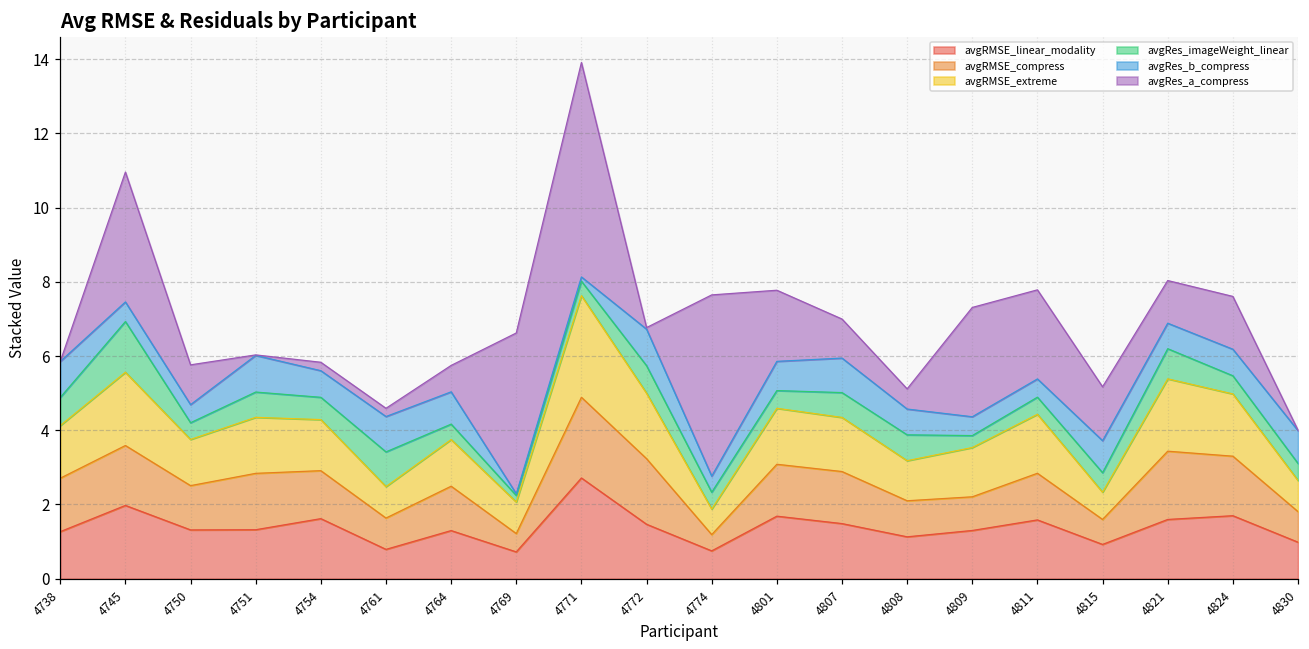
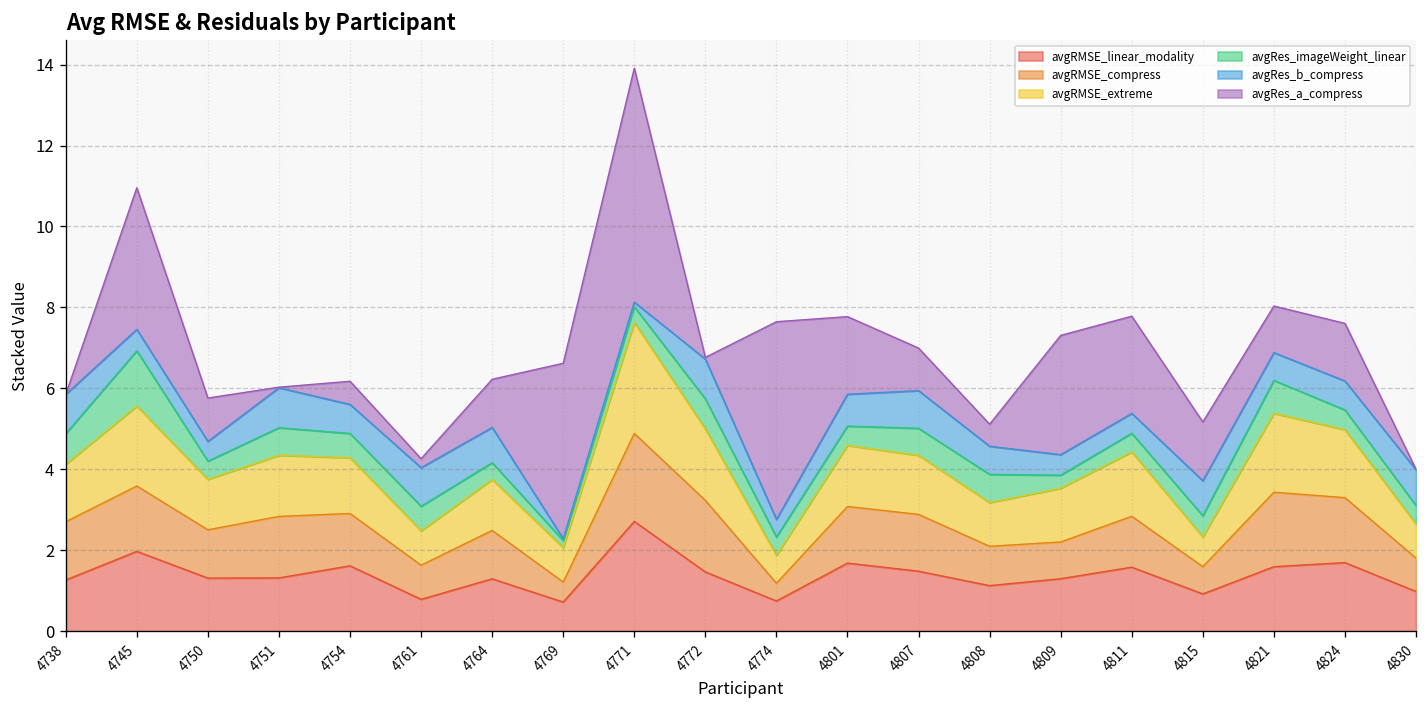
avgRes_a_compress, 4754: 0.2 -> 0.6
avgRes_imageWeight_linear, 4761: 0.9 -> 0.6
avgRes_a_compress, 4764: 0.7 -> 1.2
